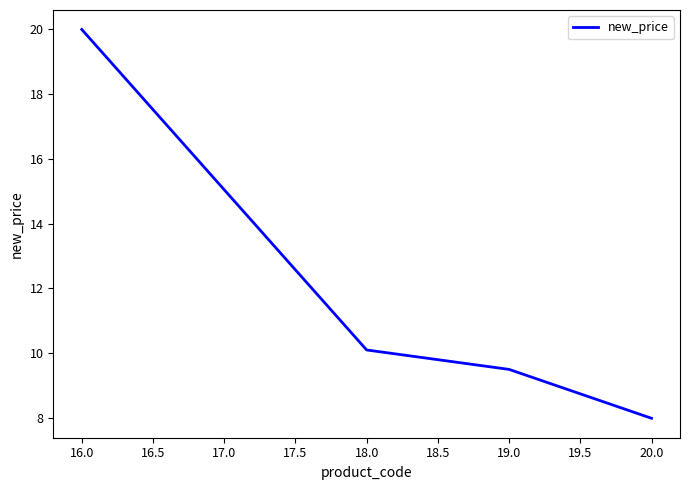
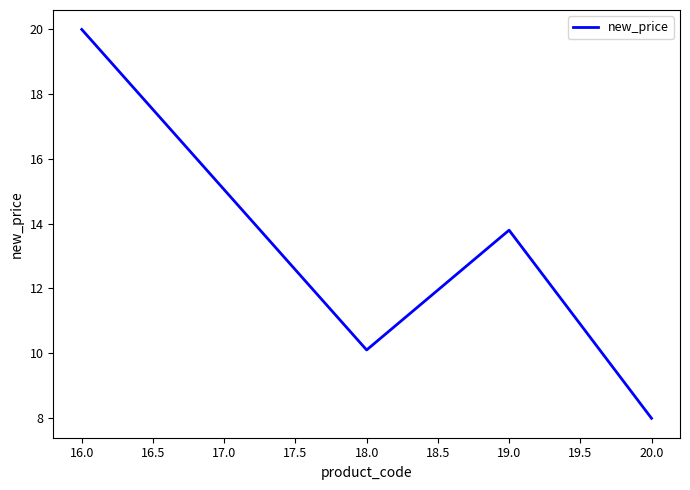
19.0: 9.5 -> 13.8
